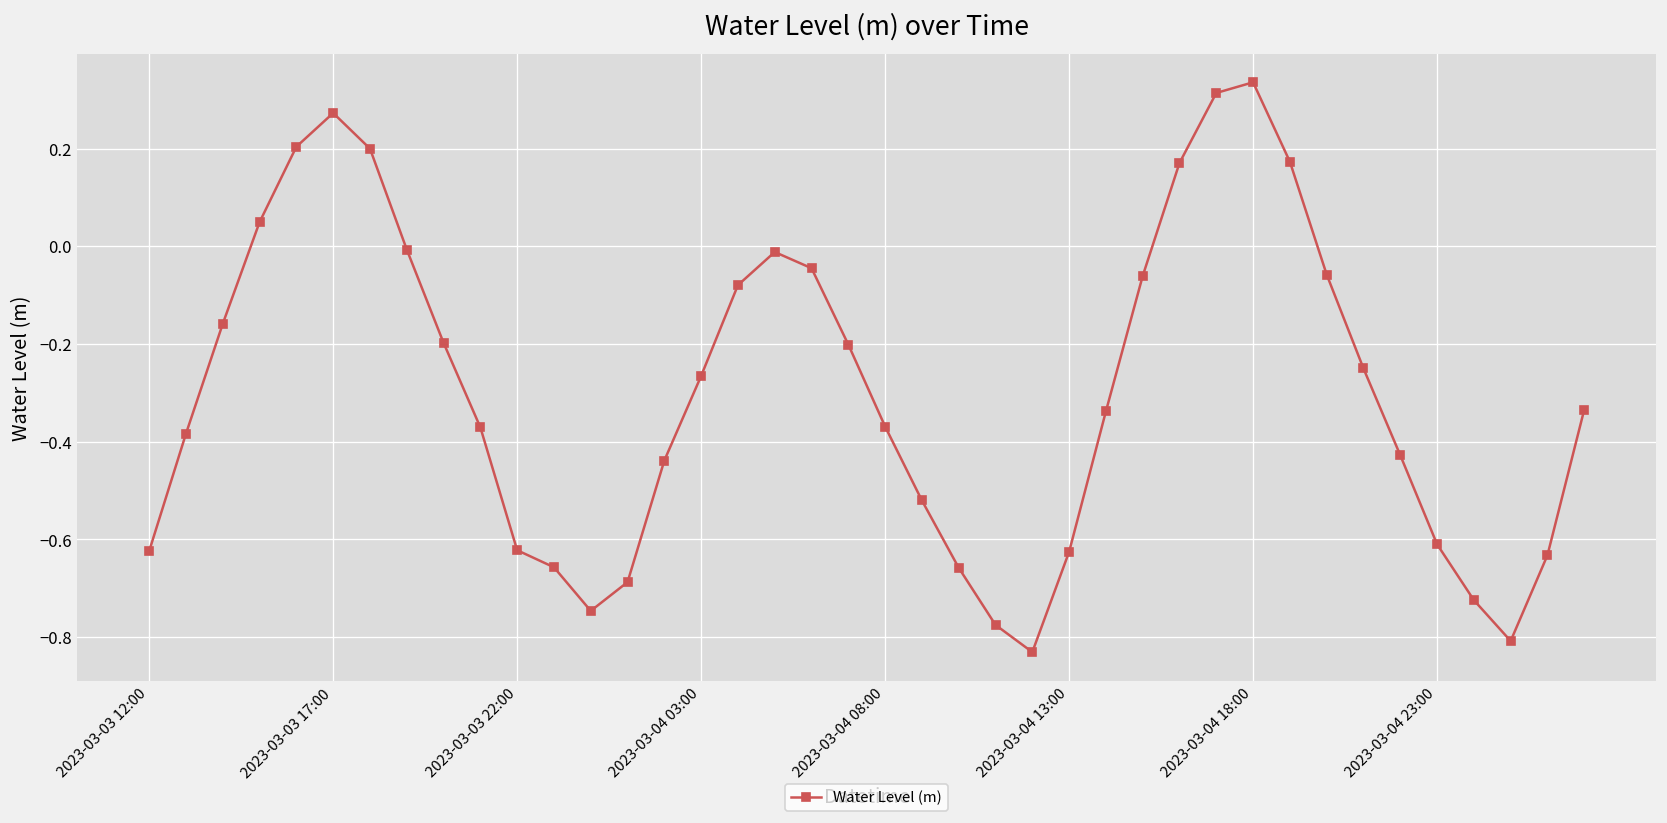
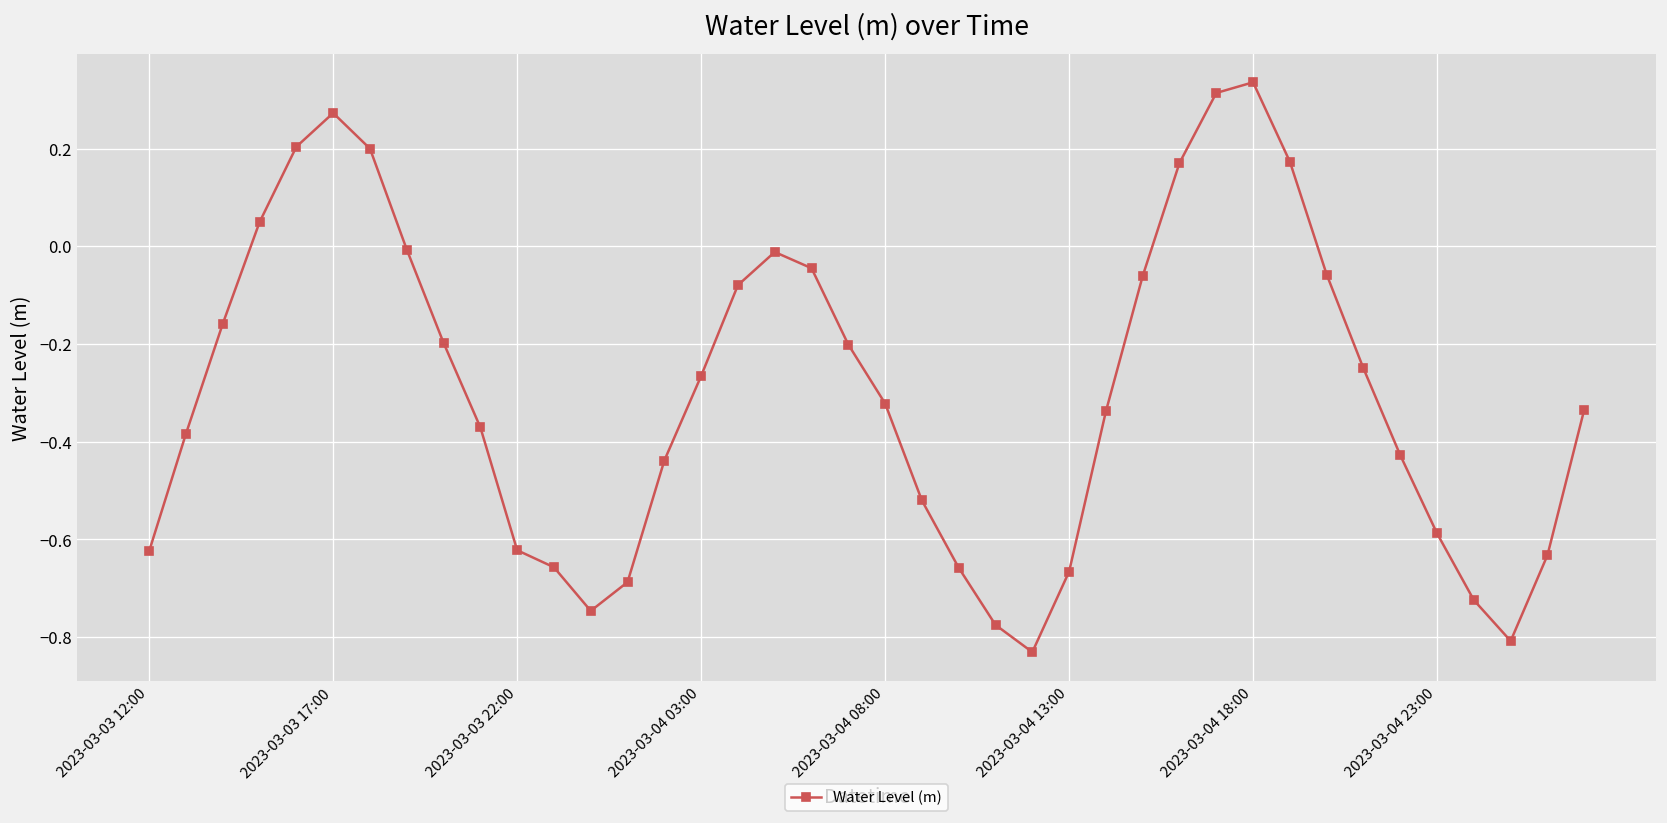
2023-03-04 08:00: -0.37 -> -0.32
2023-03-04 13:00: -0.63 -> -0.67
2023-03-04 23:00: -0.61 -> -0.59
